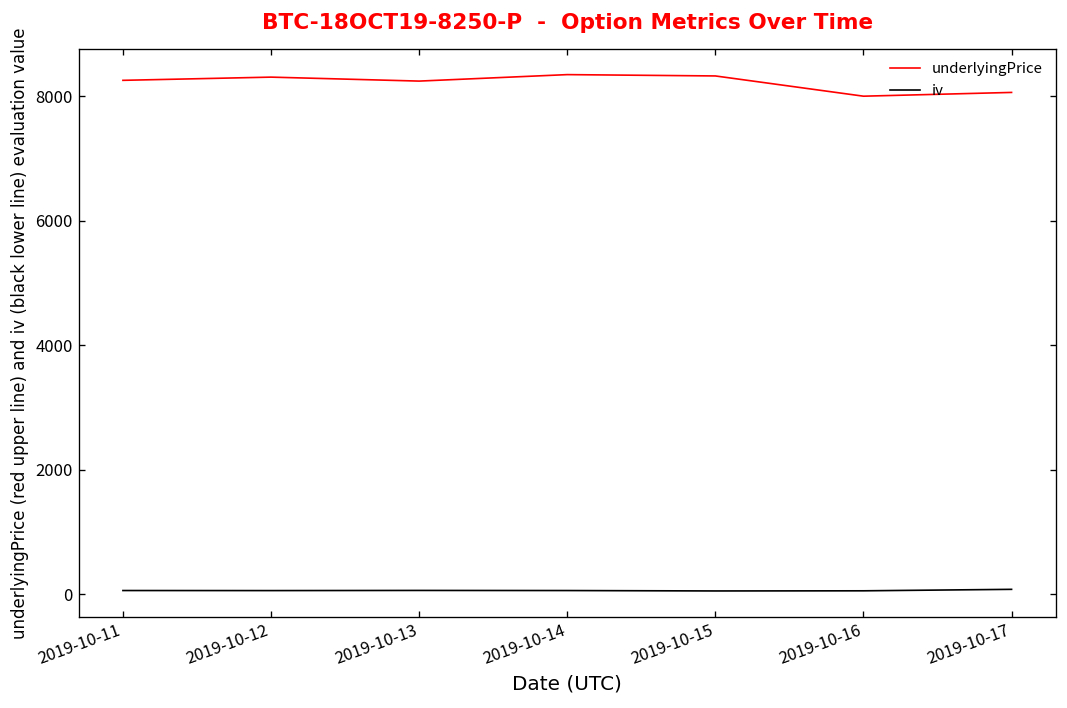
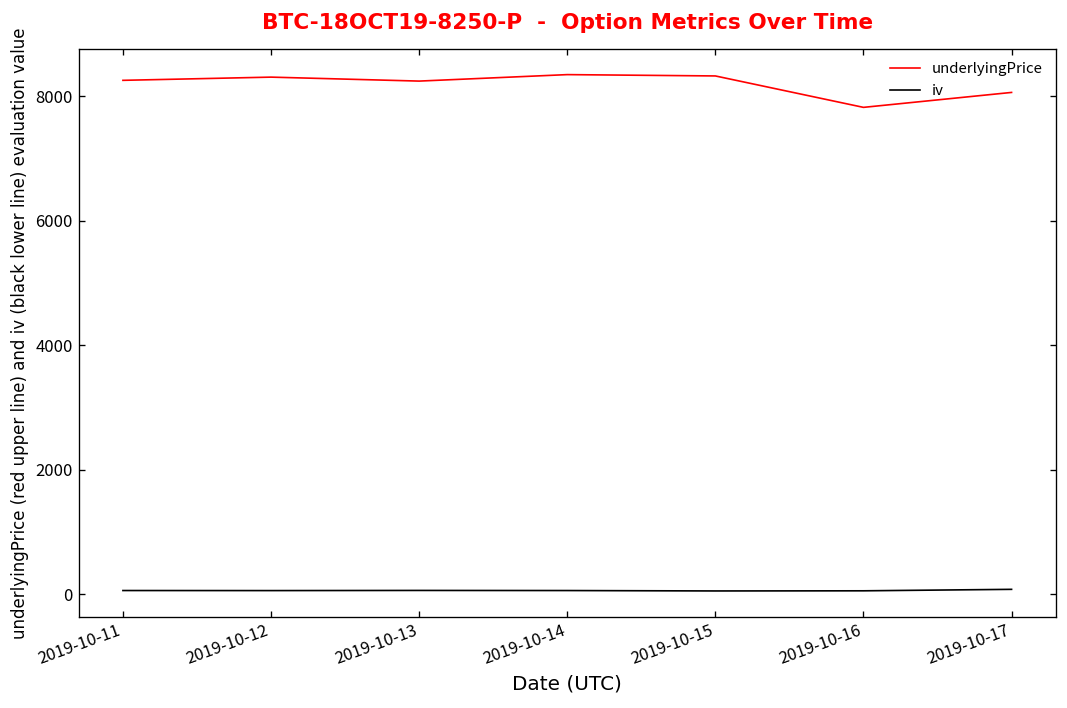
underlyingPrice, 2019-10-16: 8000 -> 7800
